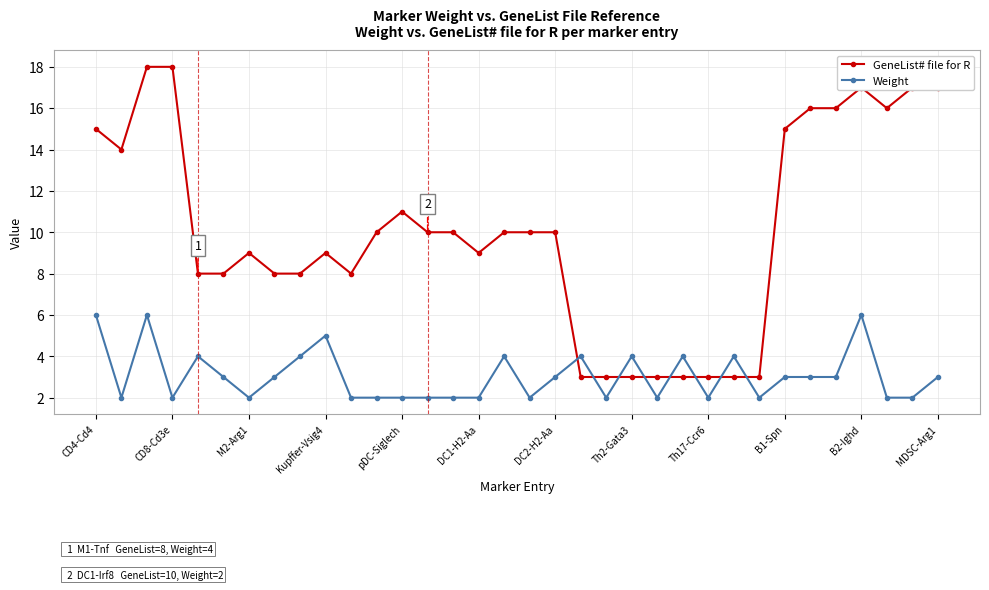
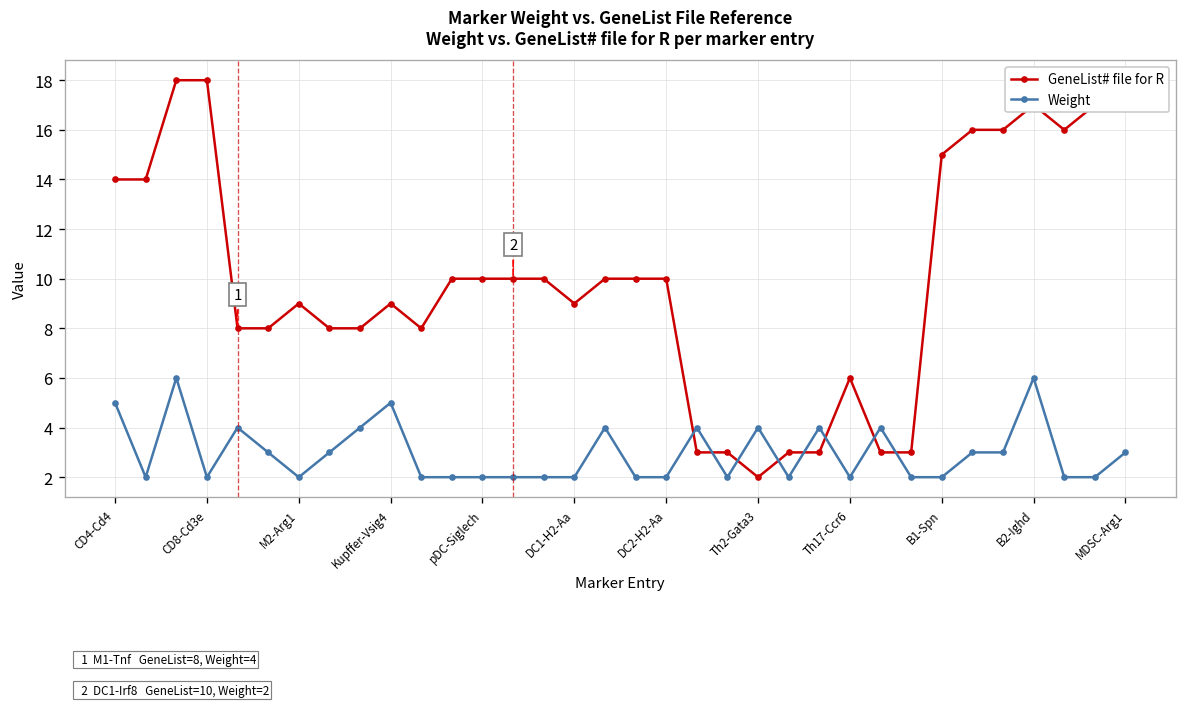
GeneList# file for R, CD4-Cd4: 15 -> 14
Weight, CD4-Cd4: 6 -> 5
GeneList# file for R, pDC-Siglech: 11 -> 10
Weight, DC2-H2-Aa: 3 -> 2
GeneList# file for R, Th2-Gata3: 3 -> 2
GeneList# file for R, Th17-Ccr6: 3 -> 6
Weight, B1-Spn: 3 -> 2
